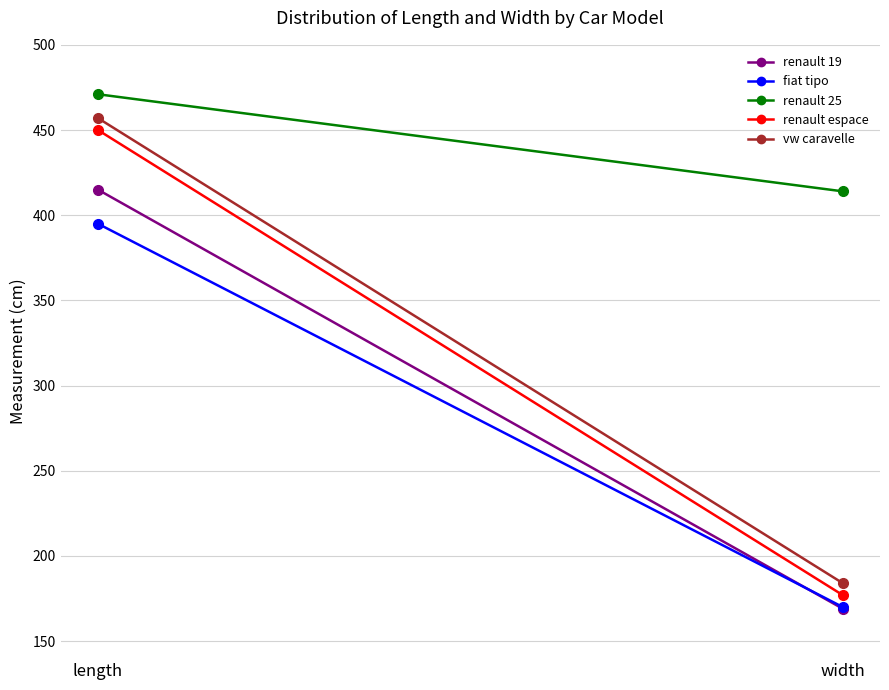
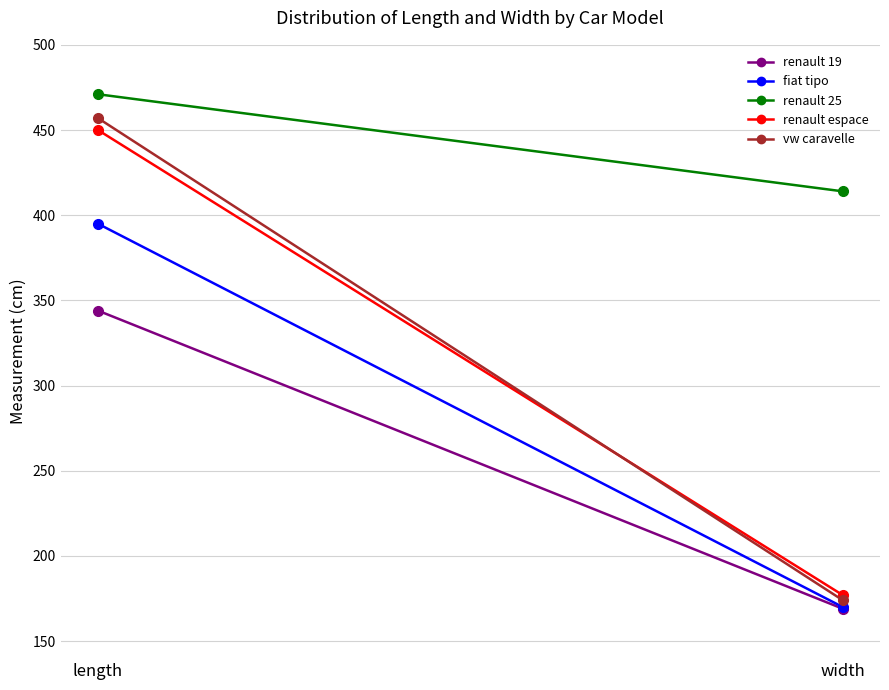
renault 19, length: 415 -> 344
vw caravelle, width: 184 -> 174
